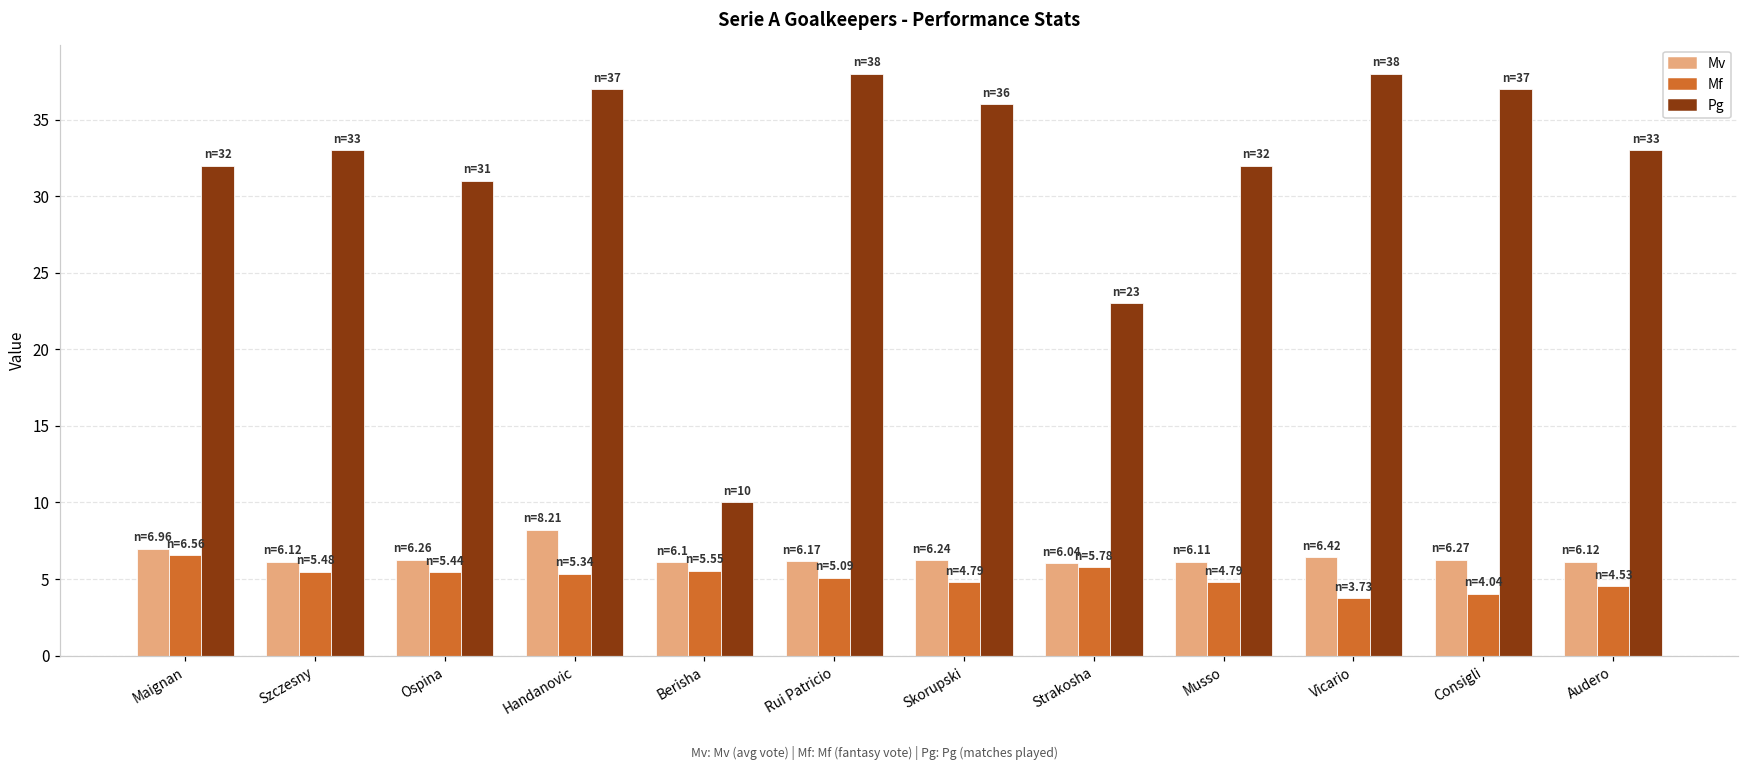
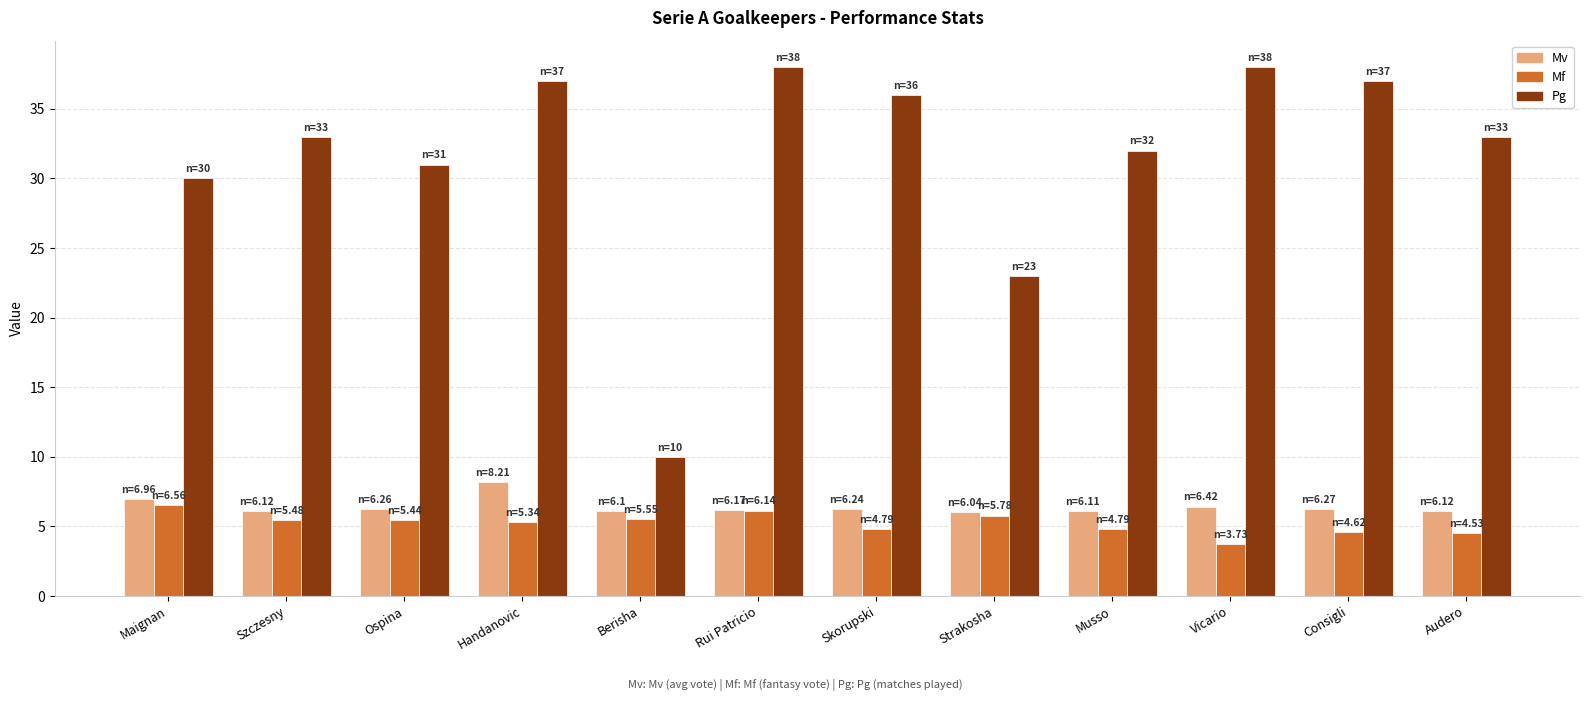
Pg, Maignan: 32 -> 30
Mf, Rui Patricio: 5.09 -> 6.14
Mf, Consigli: 4.04 -> 4.62
